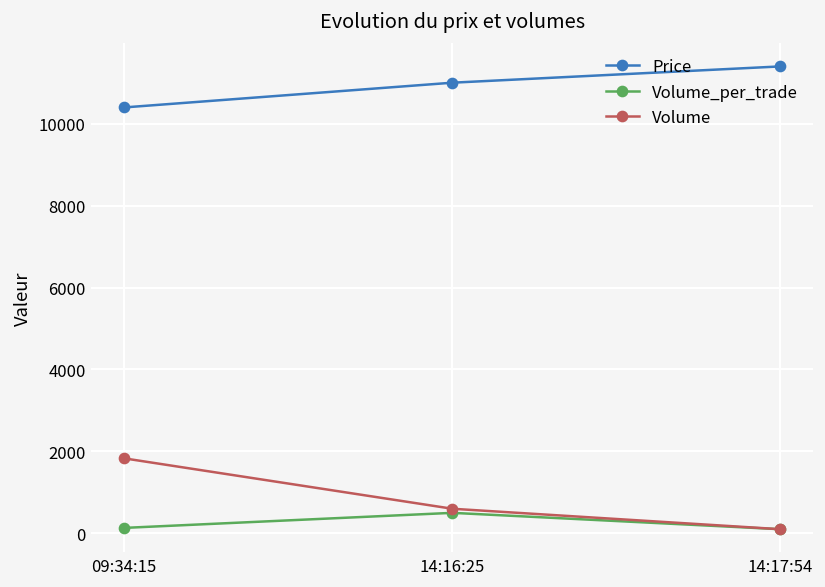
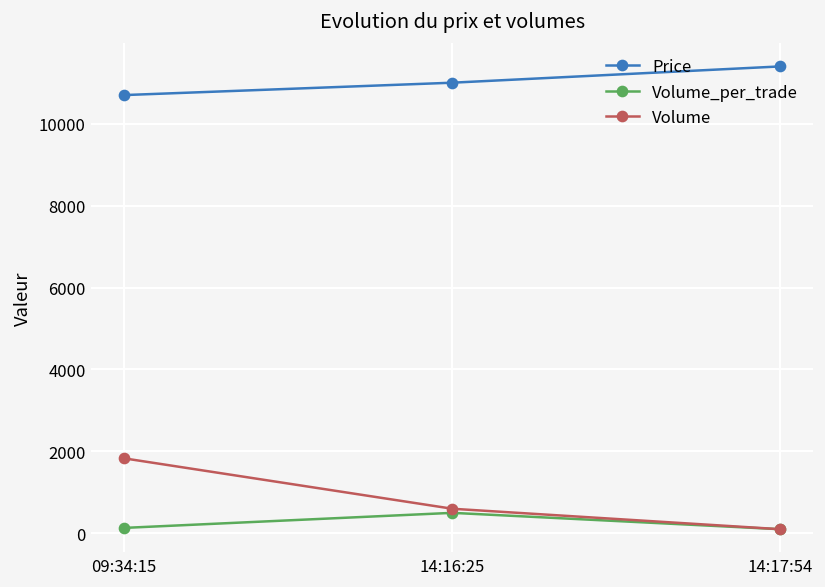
Price, 09:34:15: 10400 -> 10700
